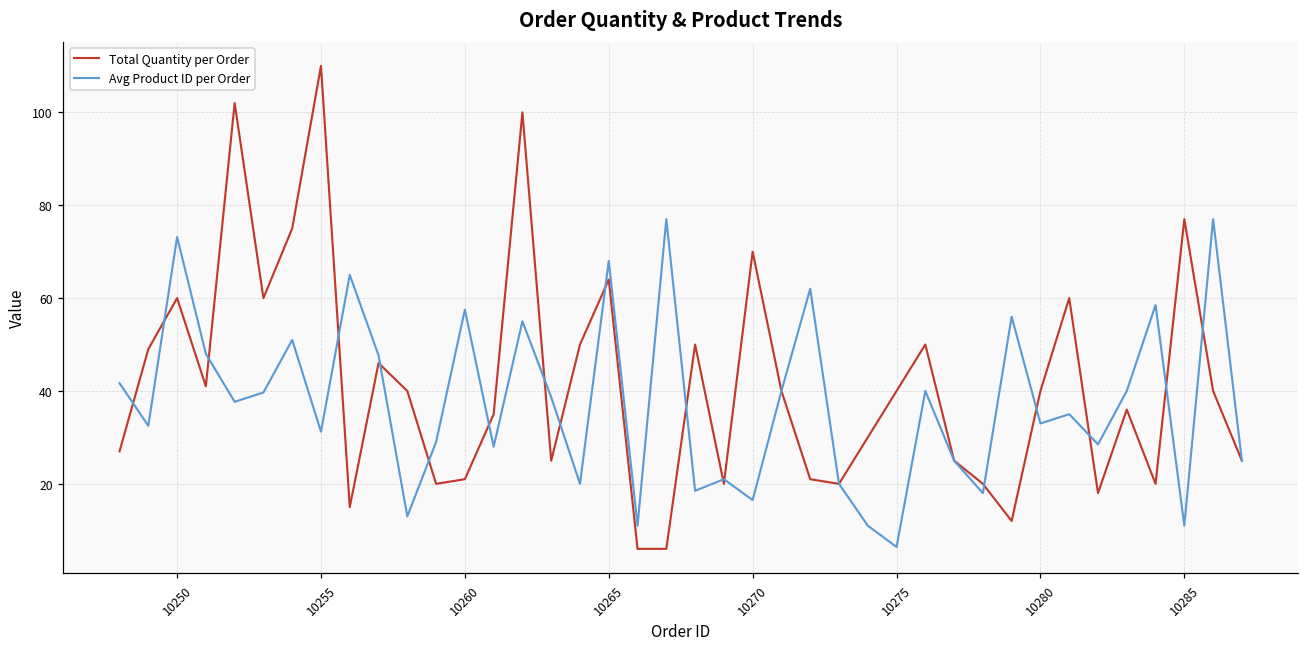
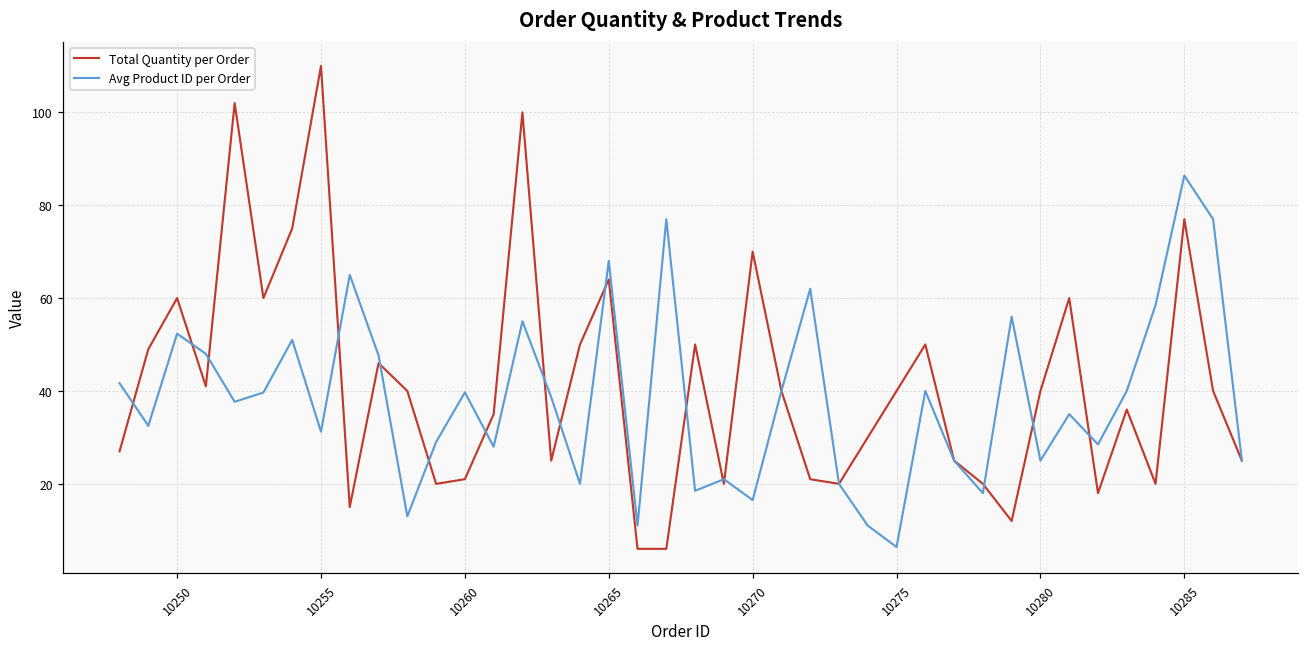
Avg Product ID per Order, 10250: 73 -> 52
Avg Product ID per Order, 10260: 58 -> 40
Avg Product ID per Order, 10280: 33 -> 25
Avg Product ID per Order, 10285: 11 -> 86
